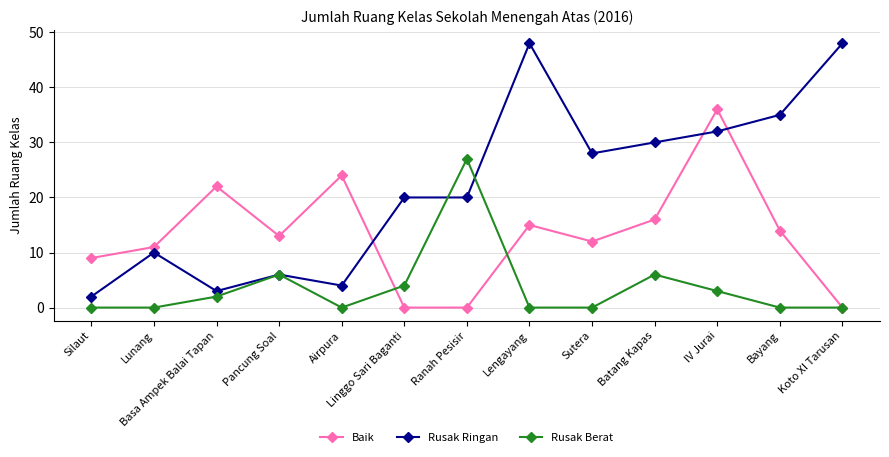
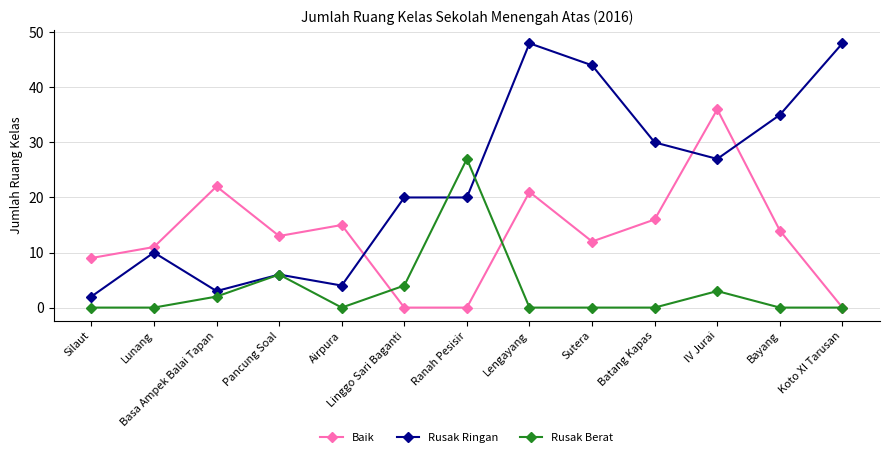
Baik, Airpura: 24 -> 15
Baik, Lengayang: 15 -> 21
Rusak Ringan, Sutera: 28 -> 44
Rusak Berat, Batang Kapas: 6 -> 0
Rusak Ringan, IV Jurai: 32 -> 27
